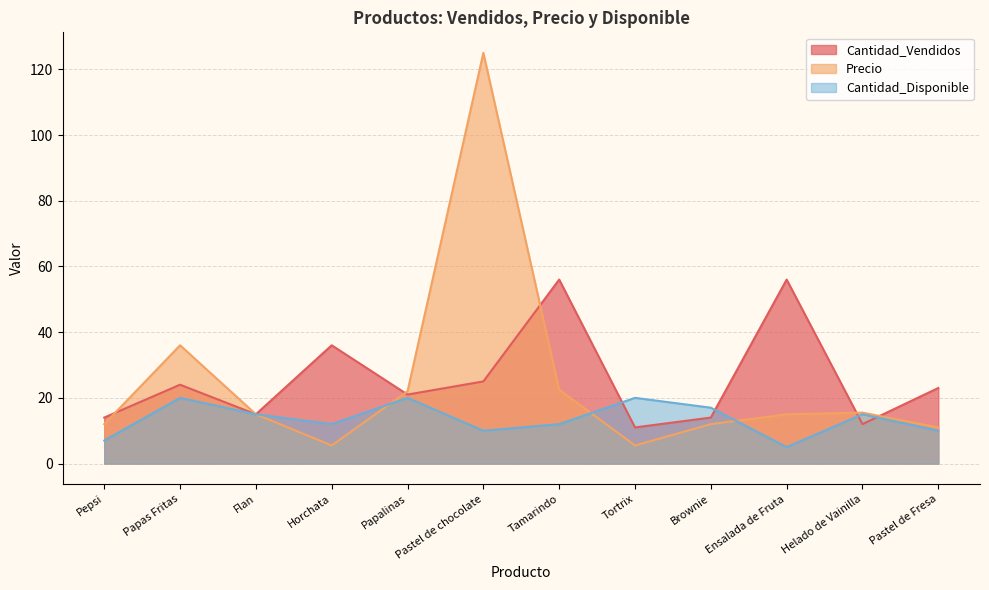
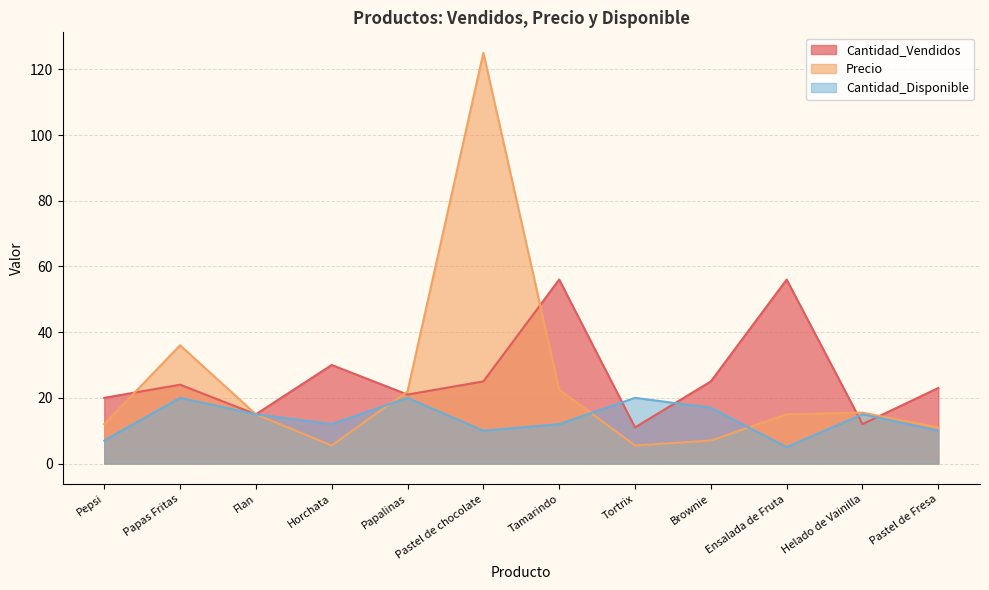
Cantidad_Vendidos, Pepsi: 14 -> 20
Cantidad_Vendidos, Horchata: 36 -> 30
Cantidad_Vendidos, Brownie: 14 -> 25
Precio, Brownie: 12 -> 7
